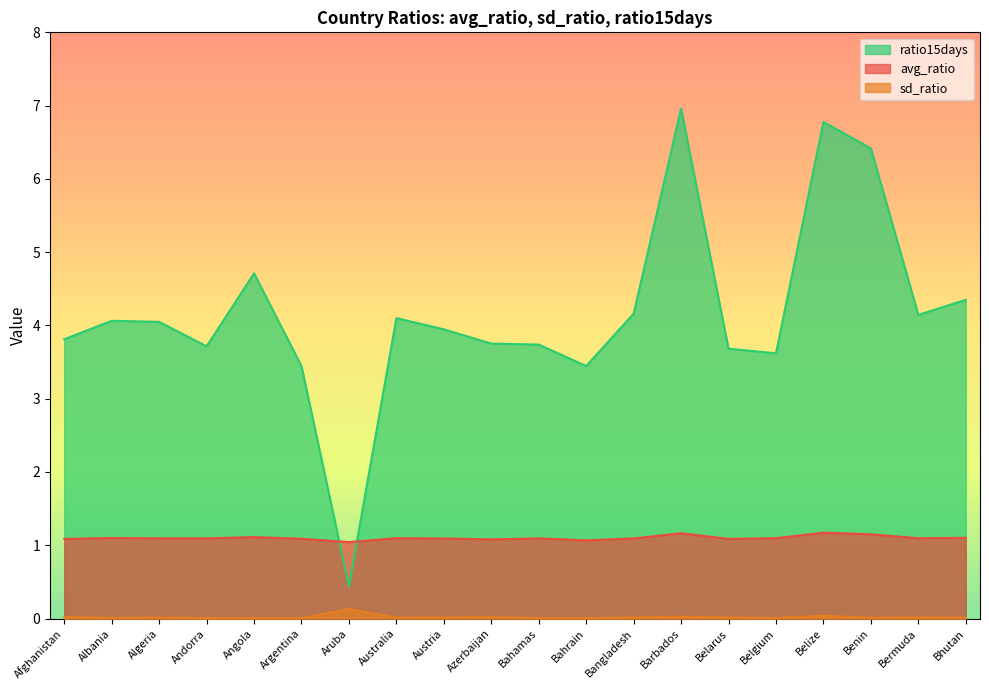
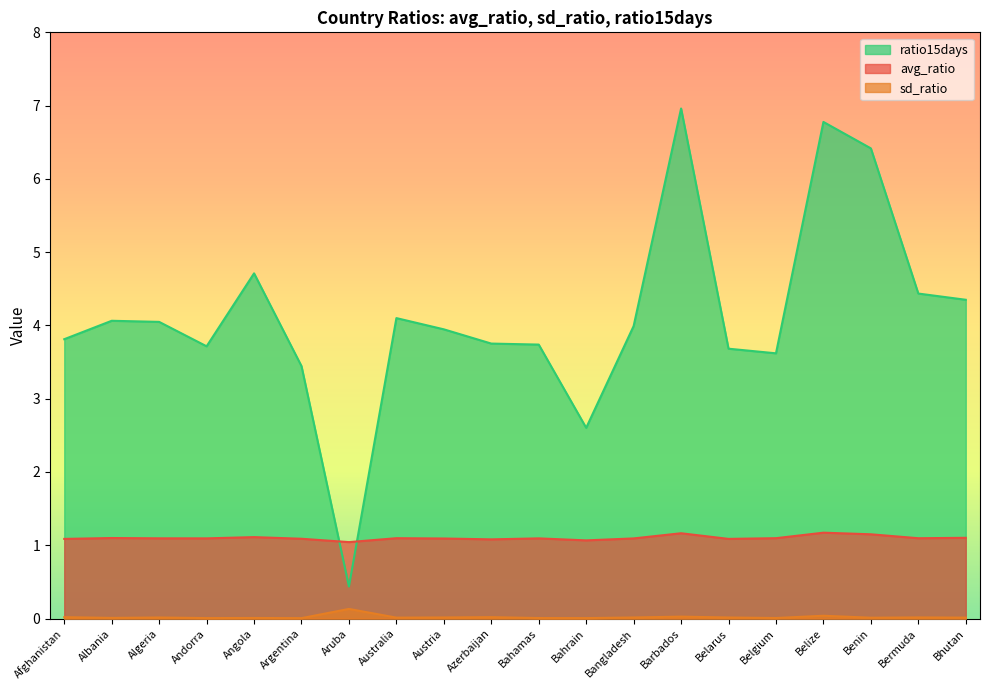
ratio15days, Bahrain: 3.4 -> 2.6
ratio15days, Bangladesh: 4.2 -> 4.0
ratio15days, Bermuda: 4.1 -> 4.4
